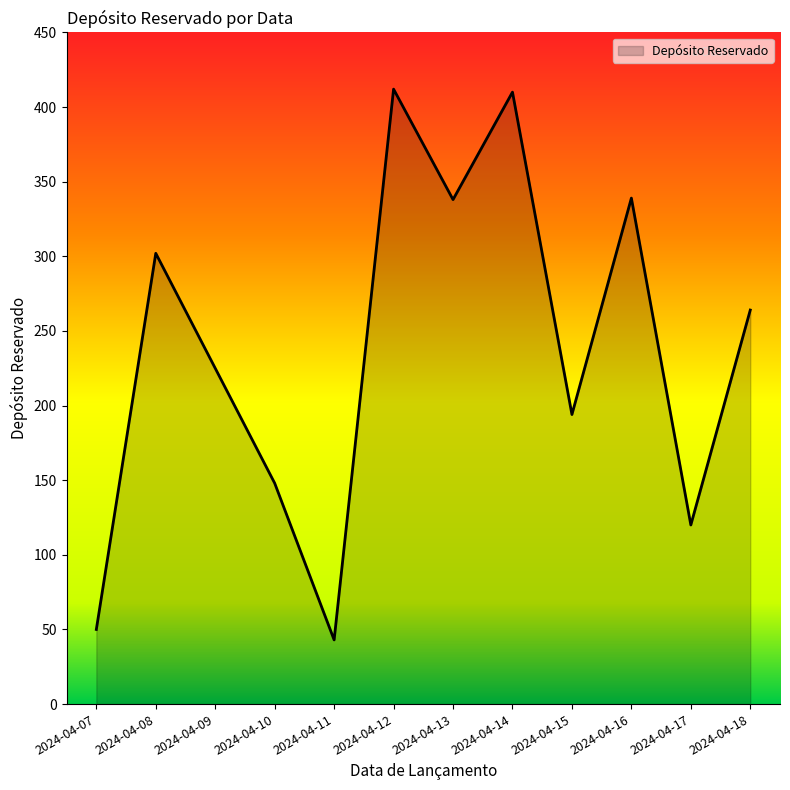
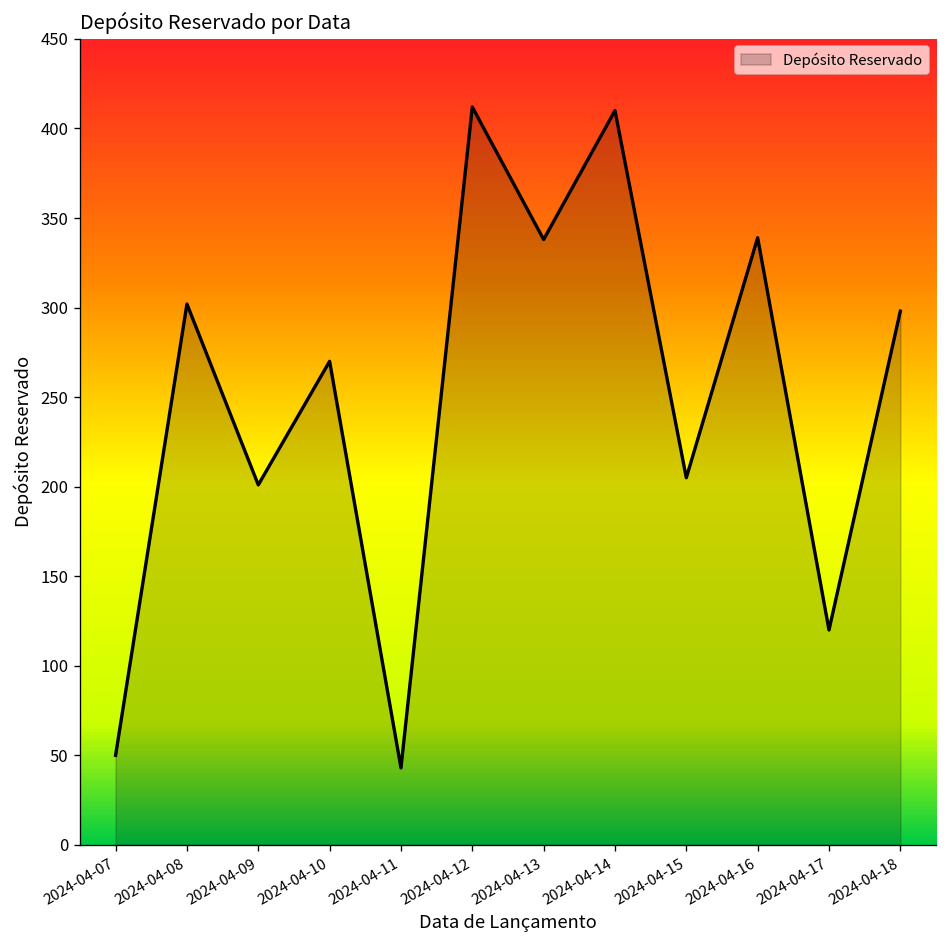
2024-04-09: 225 -> 201
2024-04-10: 148 -> 270
2024-04-15: 194 -> 205
2024-04-18: 264 -> 298
